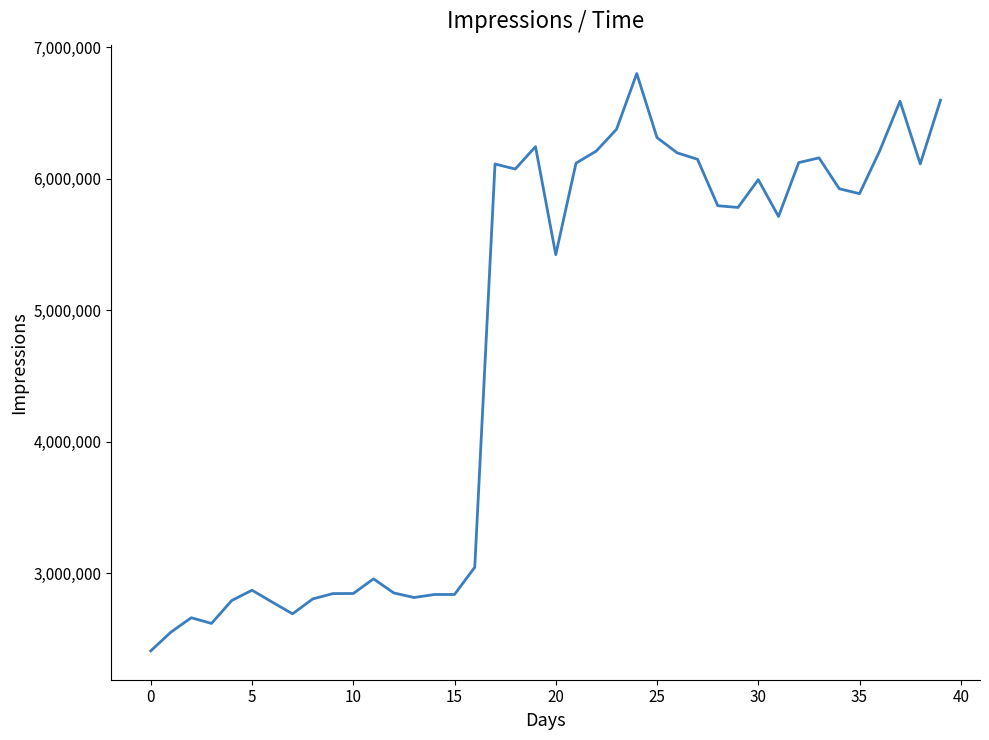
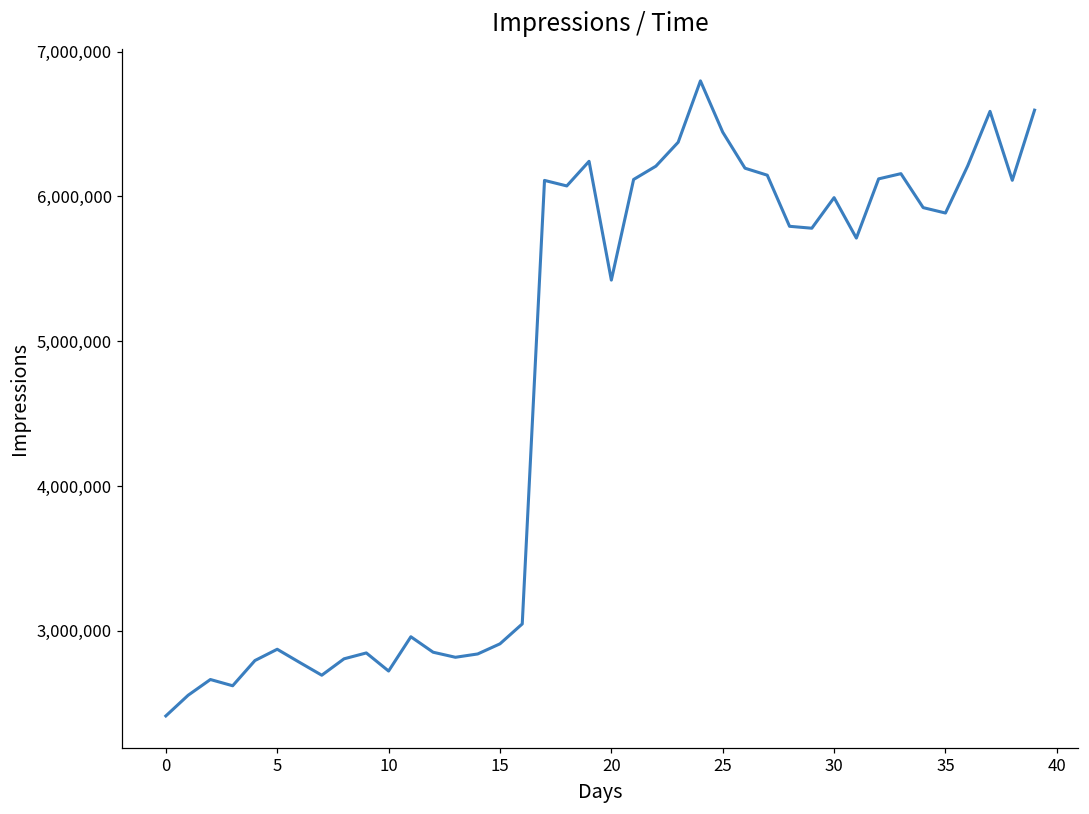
10: 2,850,000 -> 2,720,000
15: 2,840,000 -> 2,910,000
25: 6,310,000 -> 6,440,000
